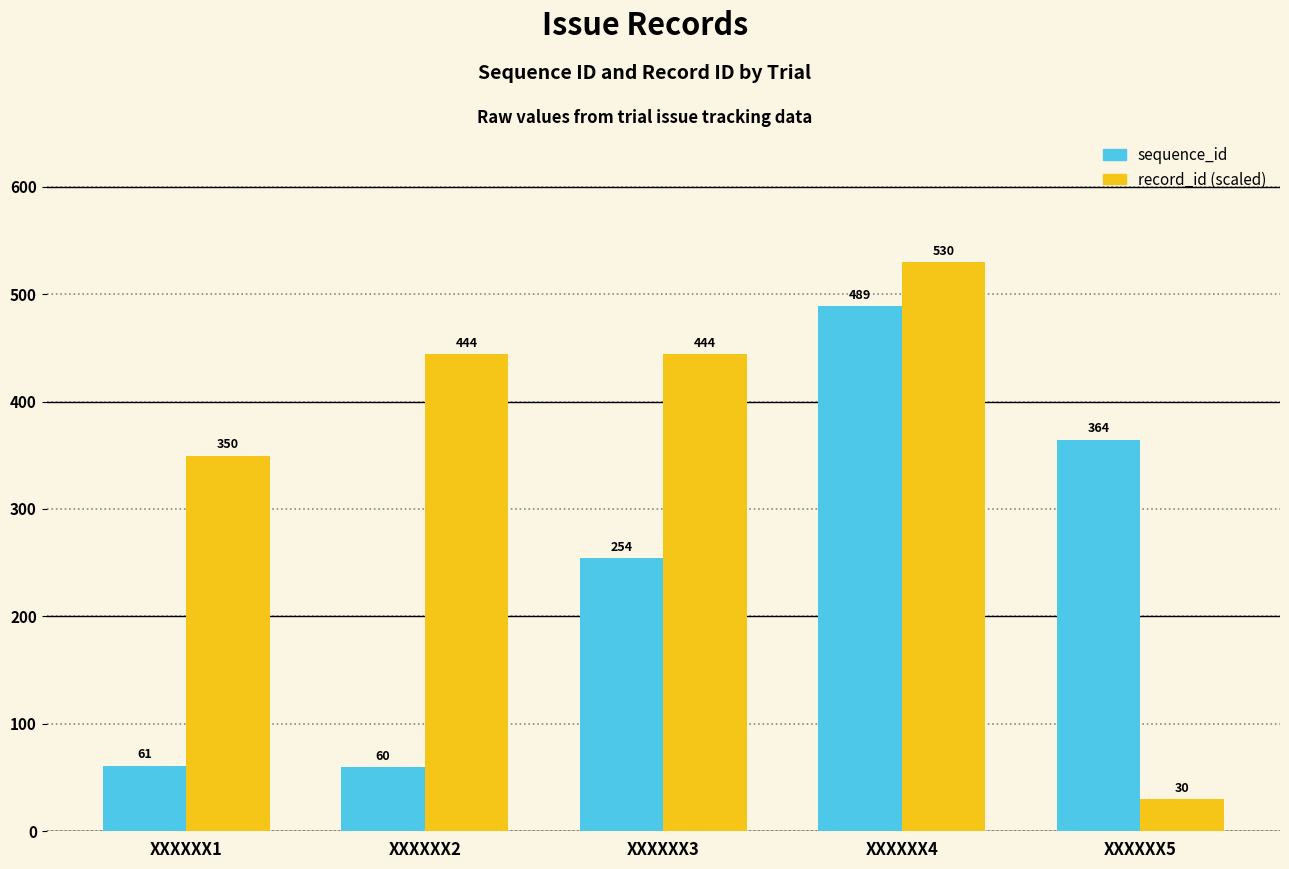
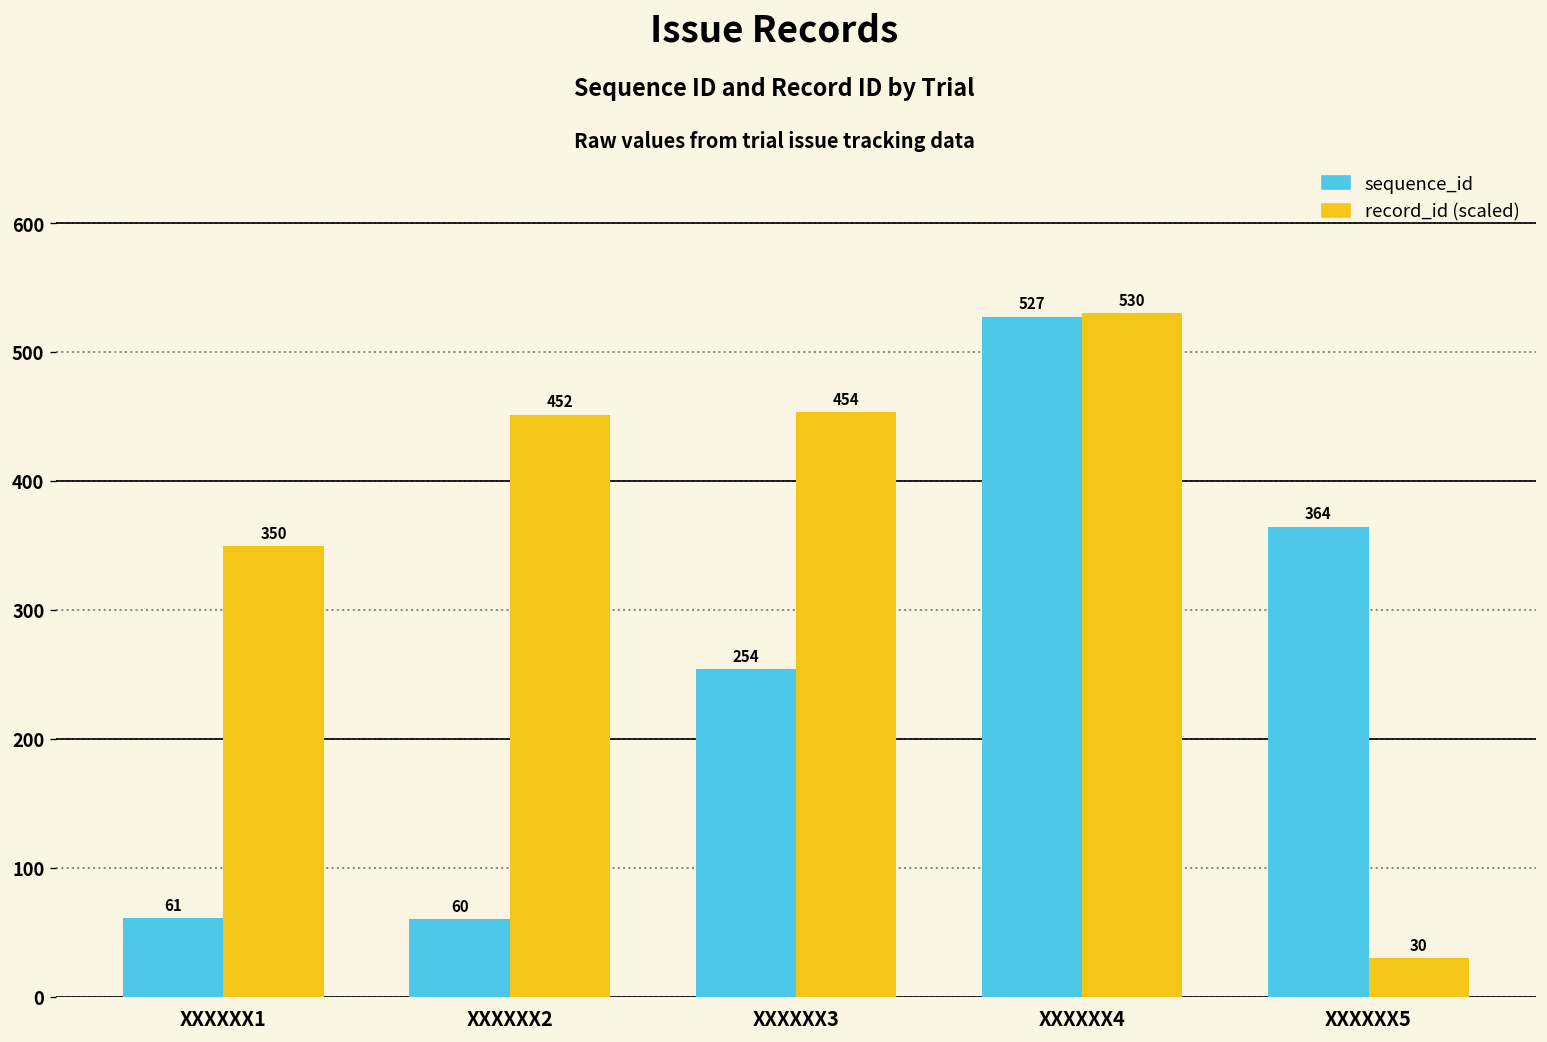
record_id (scaled), XXXXXX2: 444 -> 452
record_id (scaled), XXXXXX3: 444 -> 454
sequence_id, XXXXXX4: 489 -> 527
